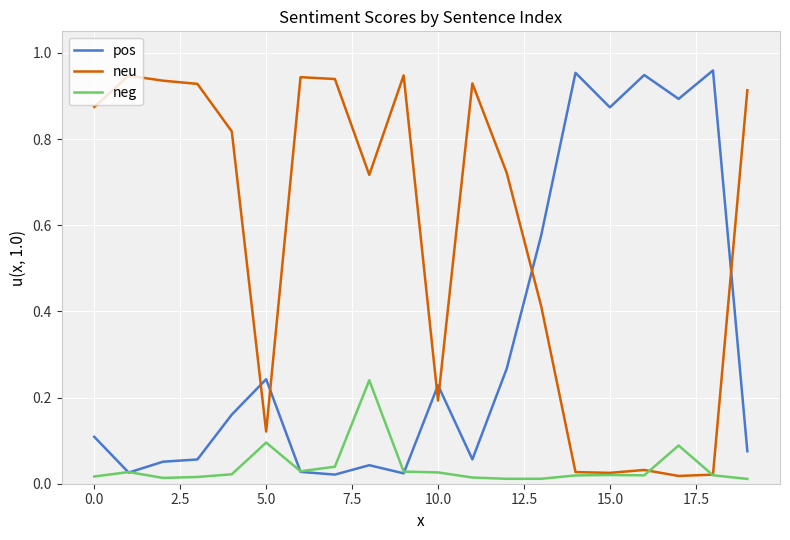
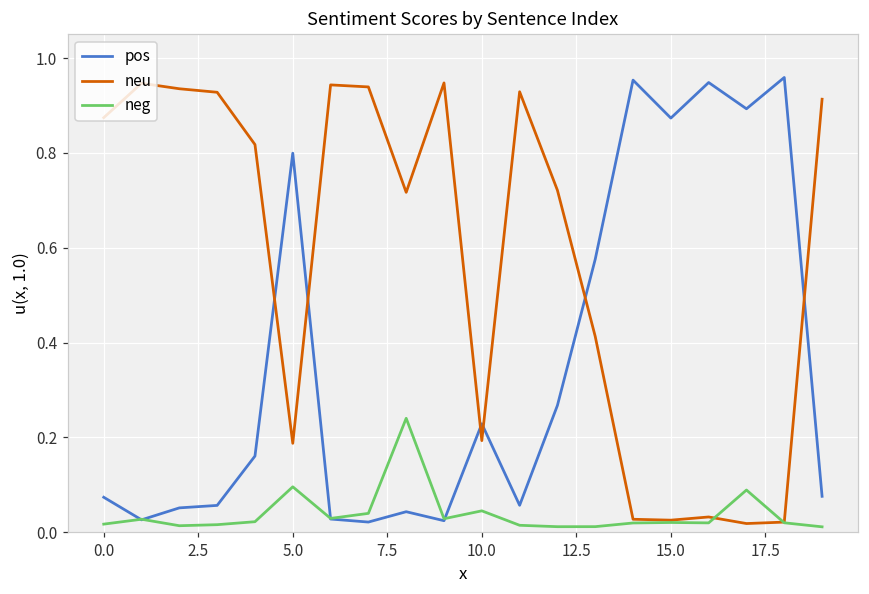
pos, 0.0: 0.11 -> 0.07
pos, 5.0: 0.24 -> 0.80
neu, 5.0: 0.12 -> 0.19
neg, 10.0: 0.03 -> 0.04
